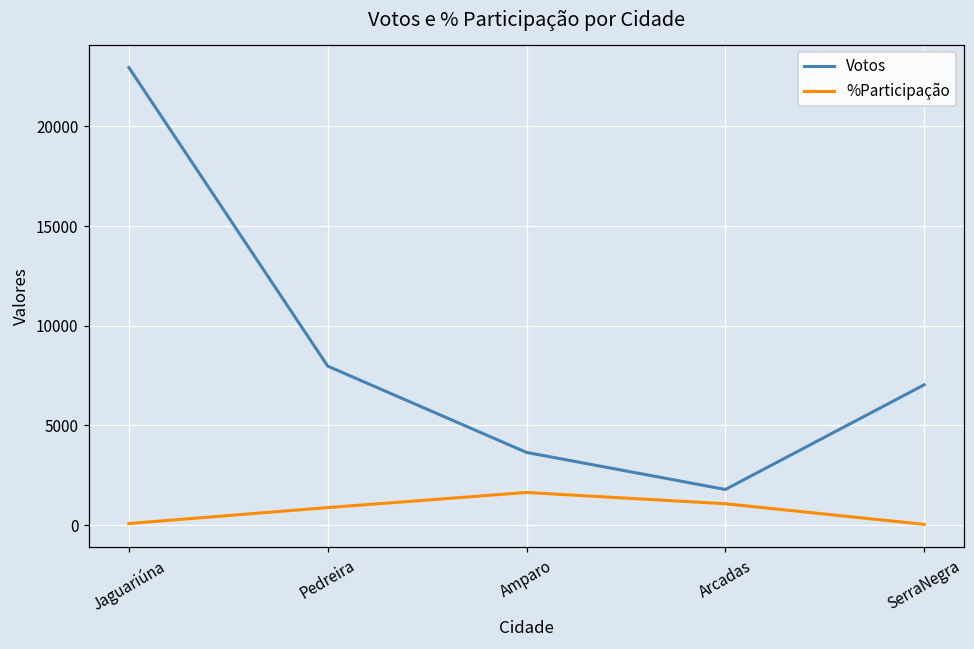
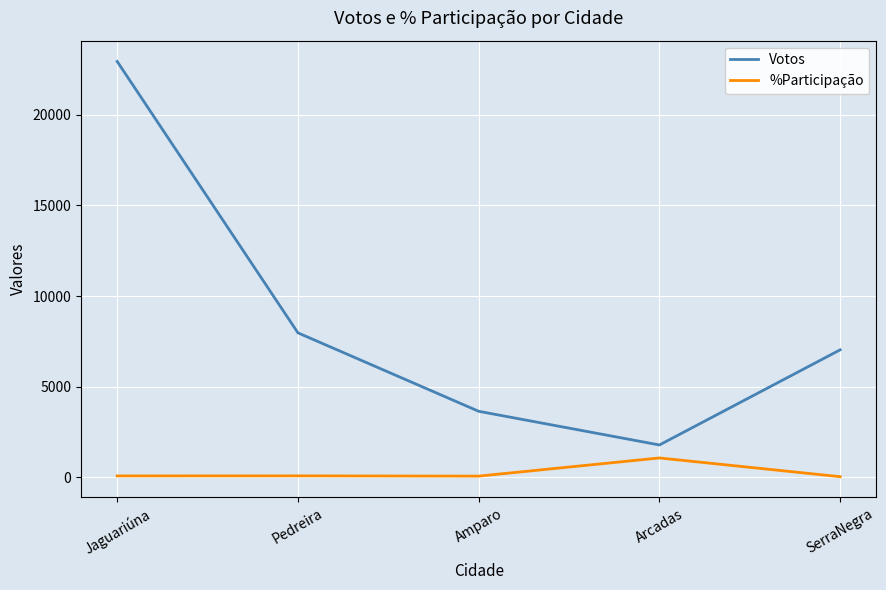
%Participação, Pedreira: 900 -> 100
%Participação, Amparo: 1600 -> 100
